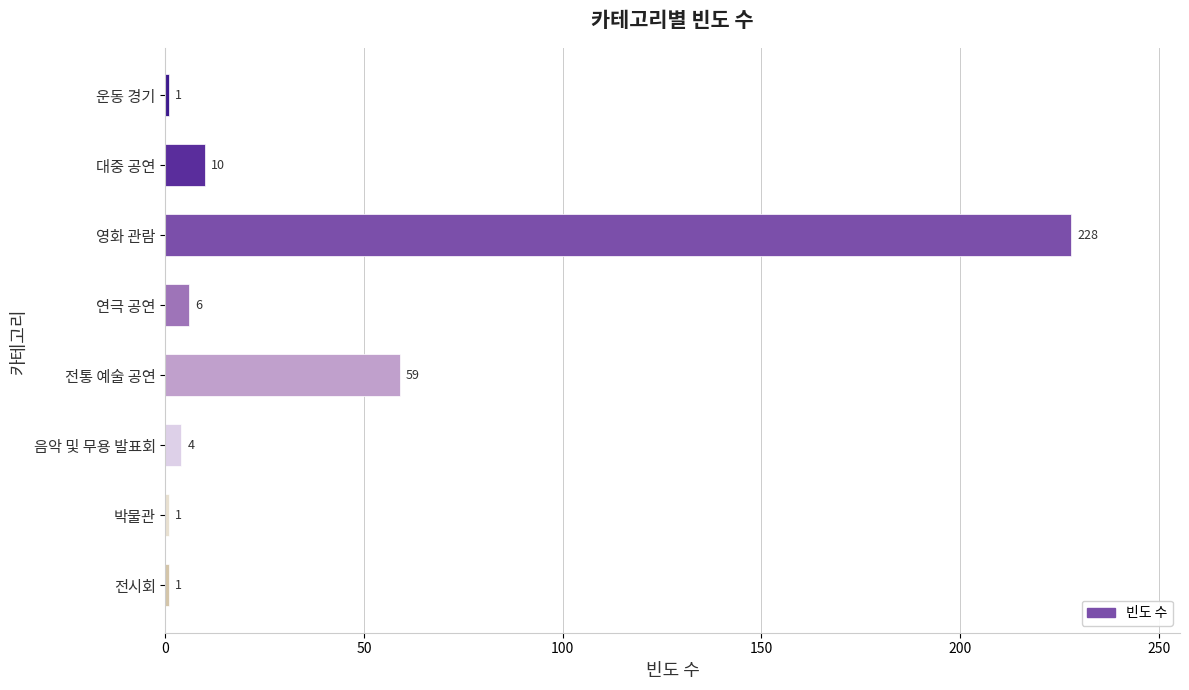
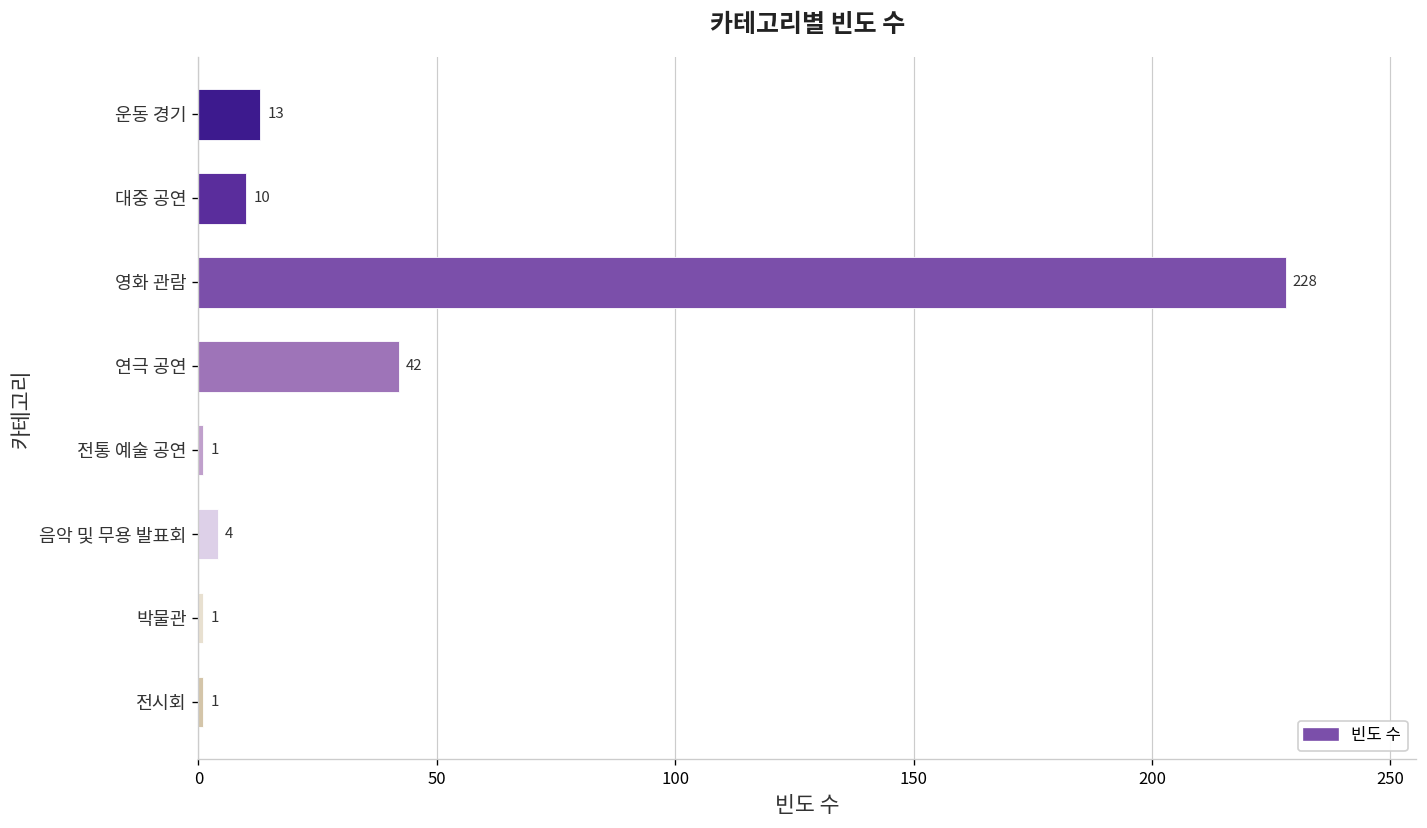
운동 경기: 1 -> 13
연극 공연: 6 -> 42
전통 예술 공연: 59 -> 1
